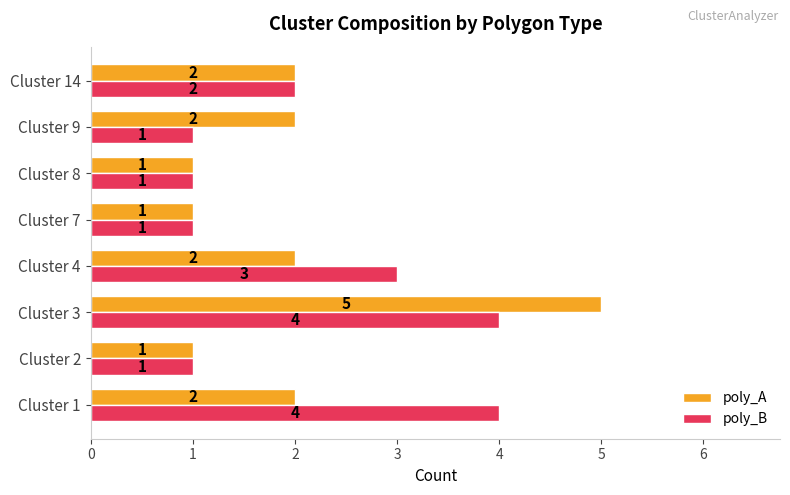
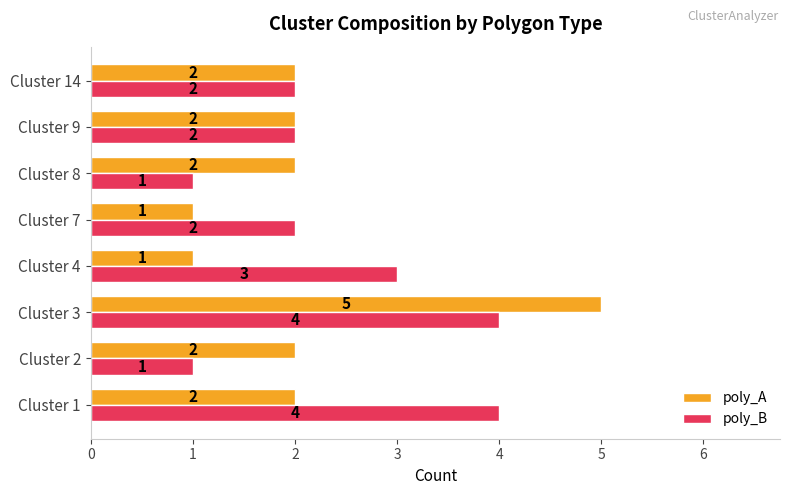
poly_B, Cluster 9: 1 -> 2
poly_A, Cluster 8: 1 -> 2
poly_B, Cluster 7: 1 -> 2
poly_A, Cluster 4: 2 -> 1
poly_A, Cluster 2: 1 -> 2
